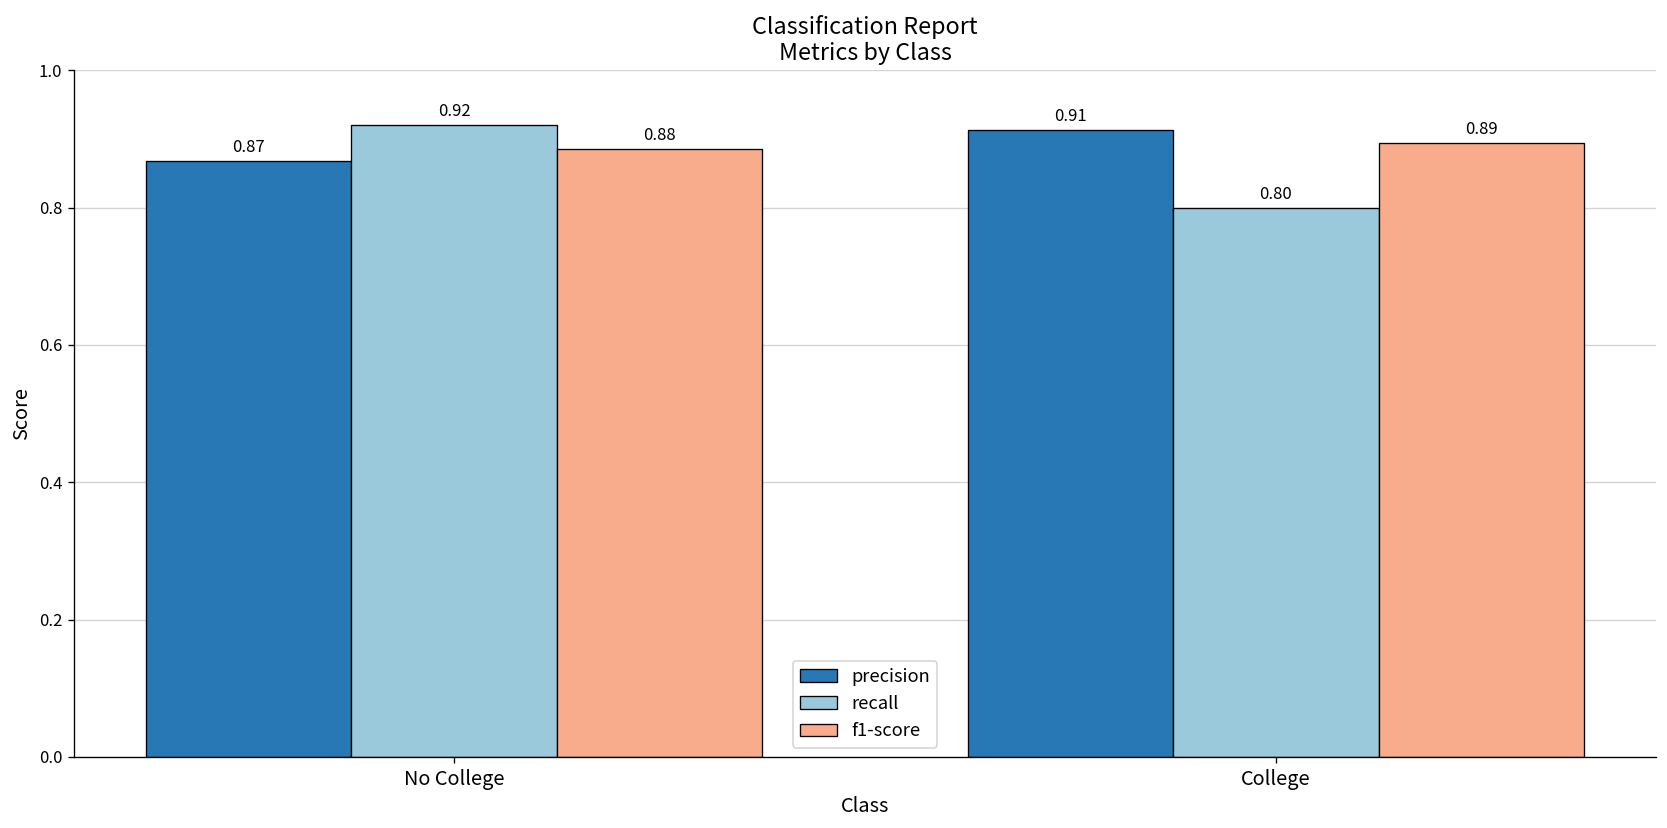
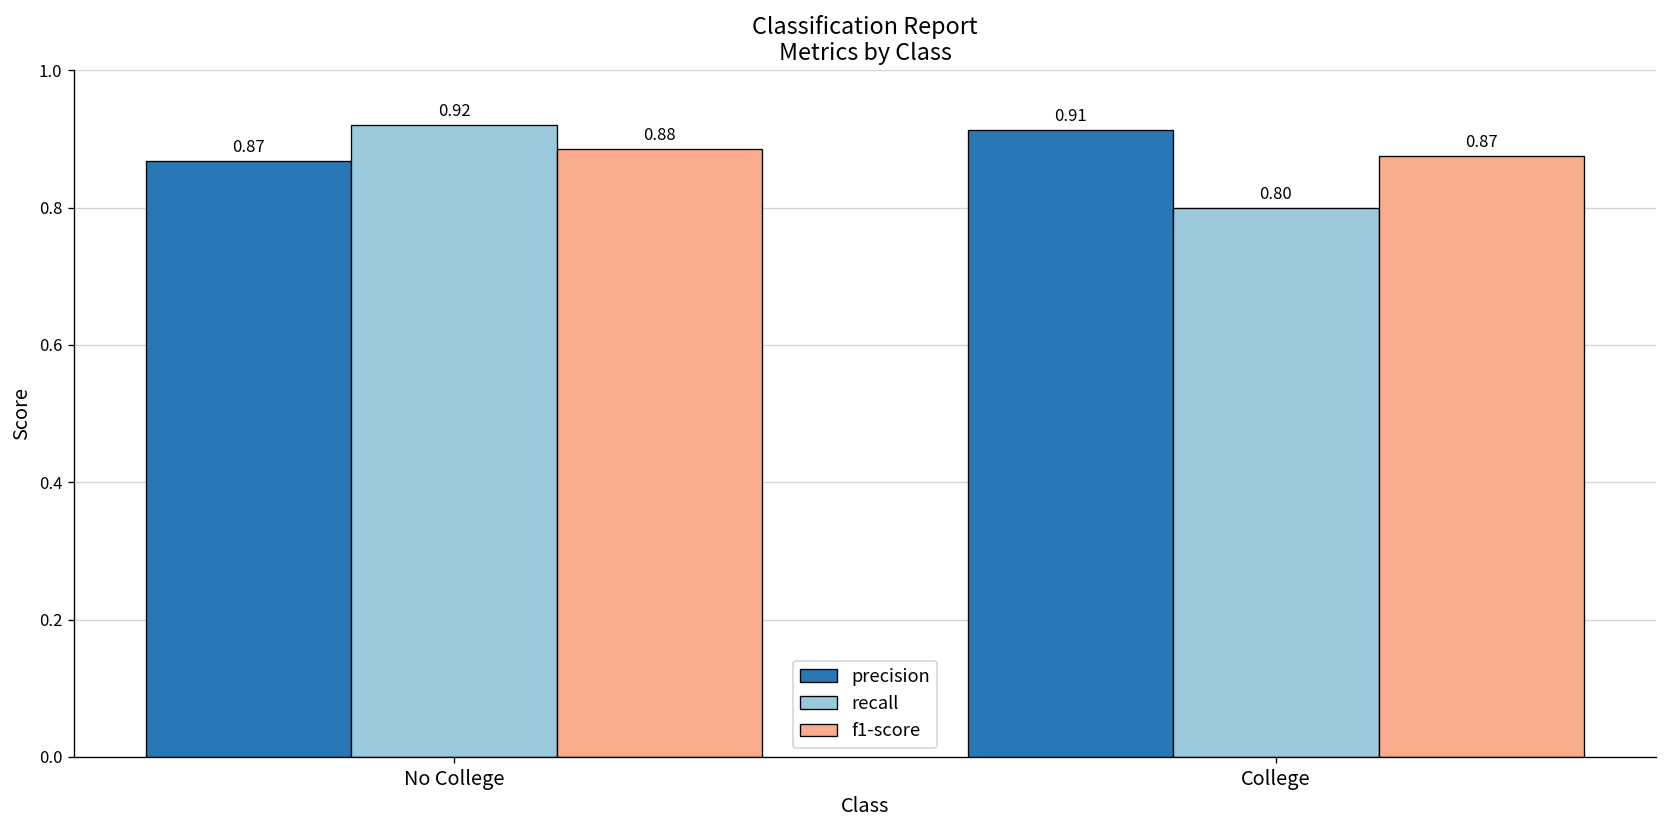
f1-score, College: 0.89 -> 0.87
